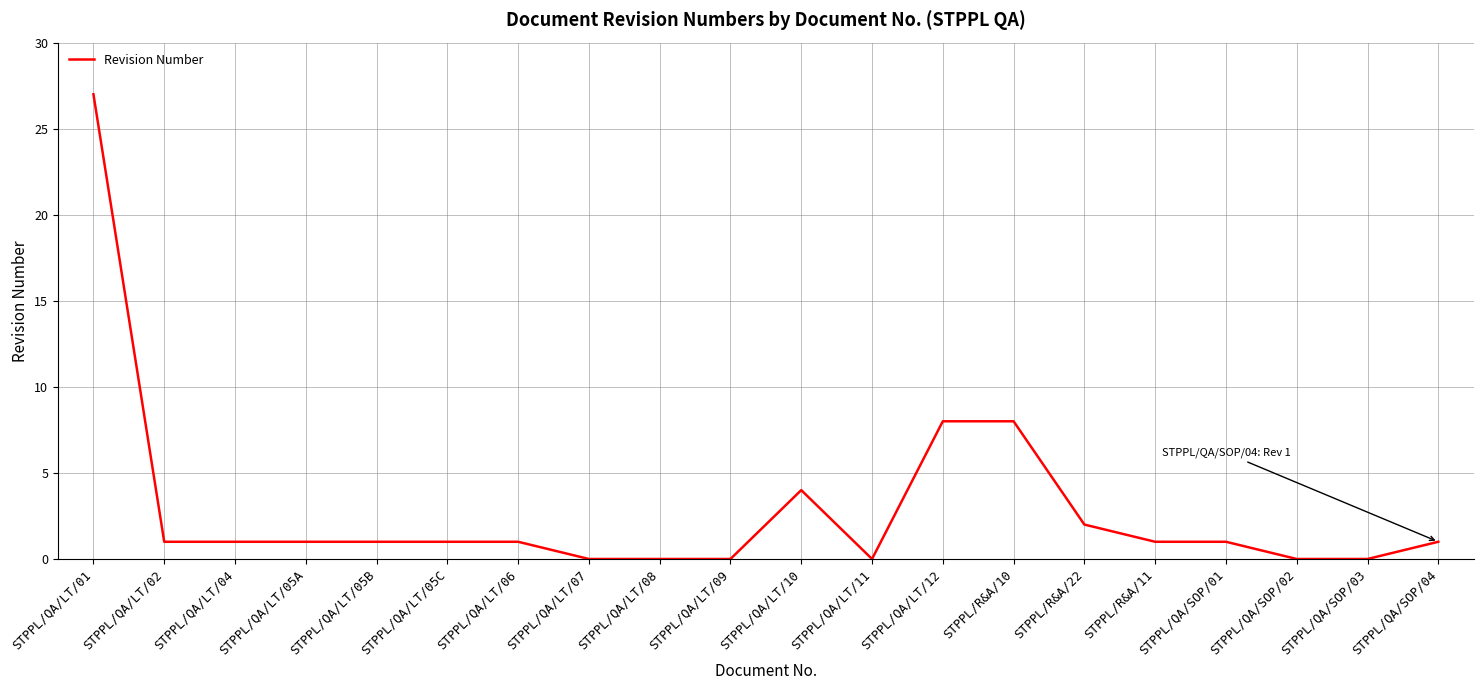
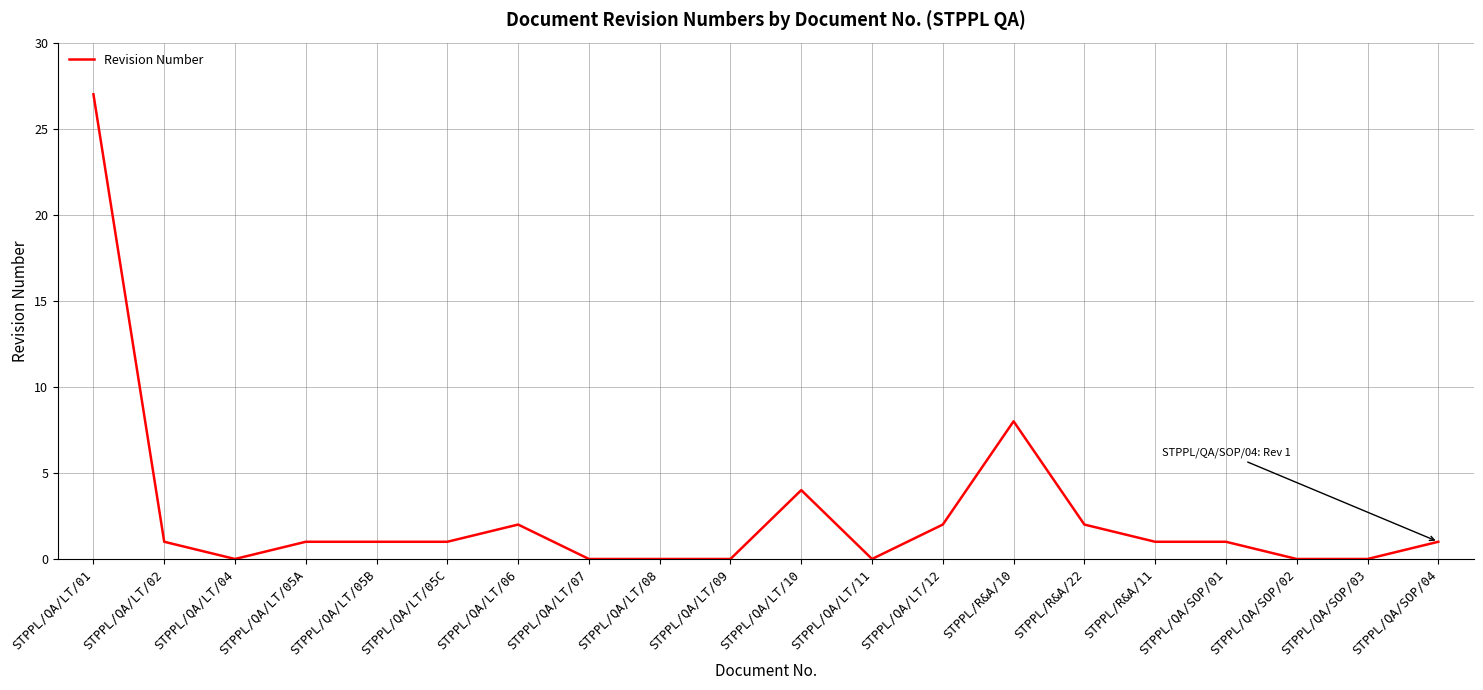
STPPL/QA/LT/04: 1 -> 0
STPPL/QA/LT/06: 1 -> 2
STPPL/QA/LT/12: 8 -> 2
